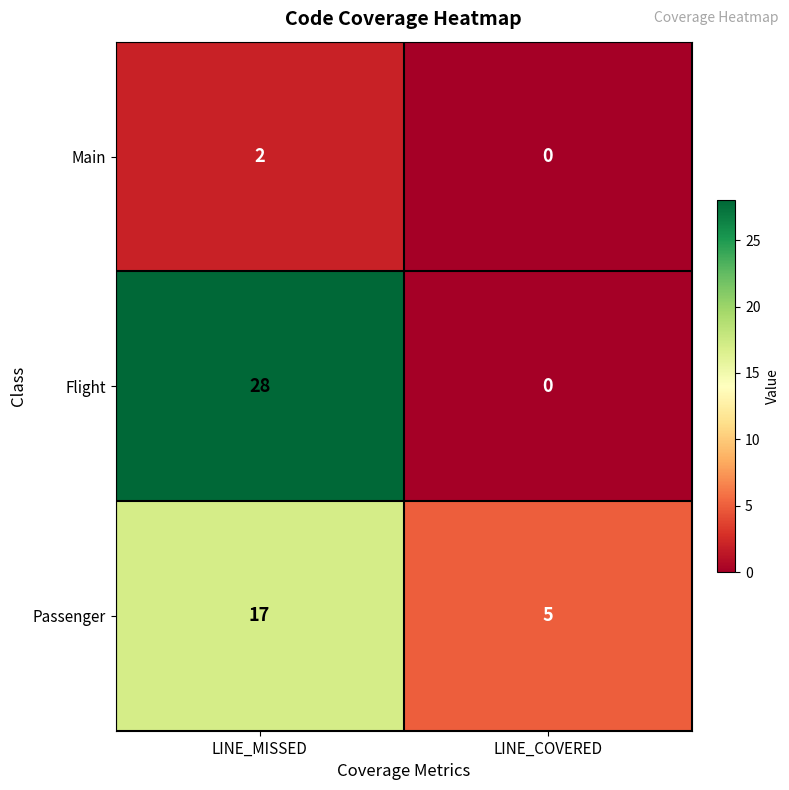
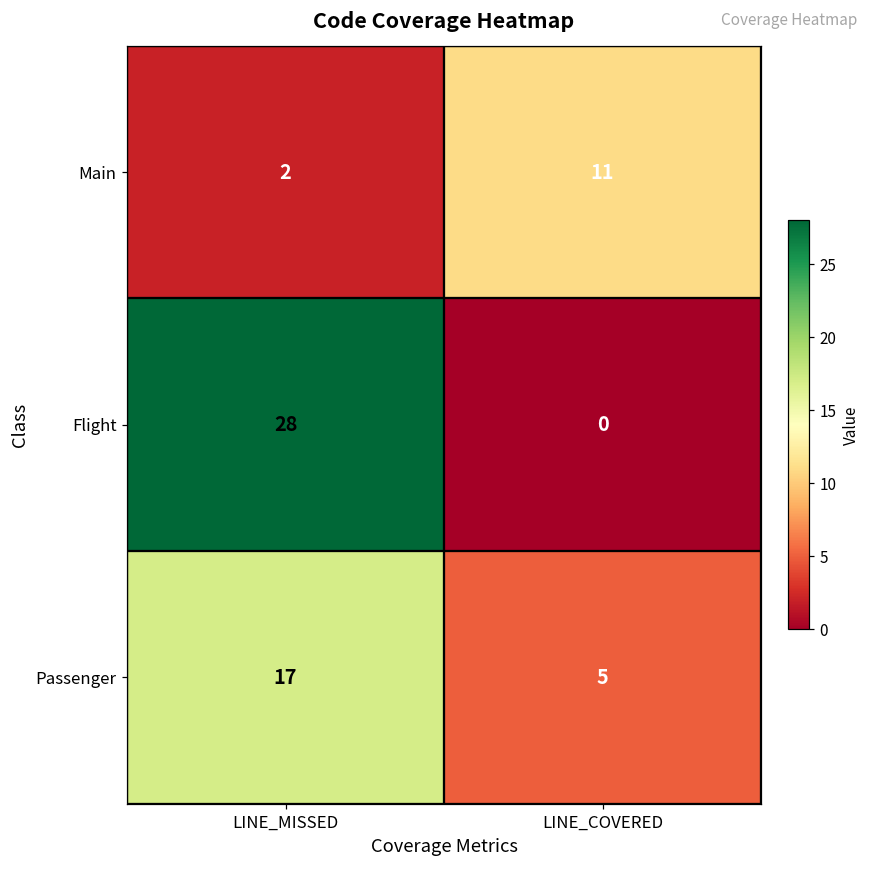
Main, LINE_COVERED: 0 -> 11
